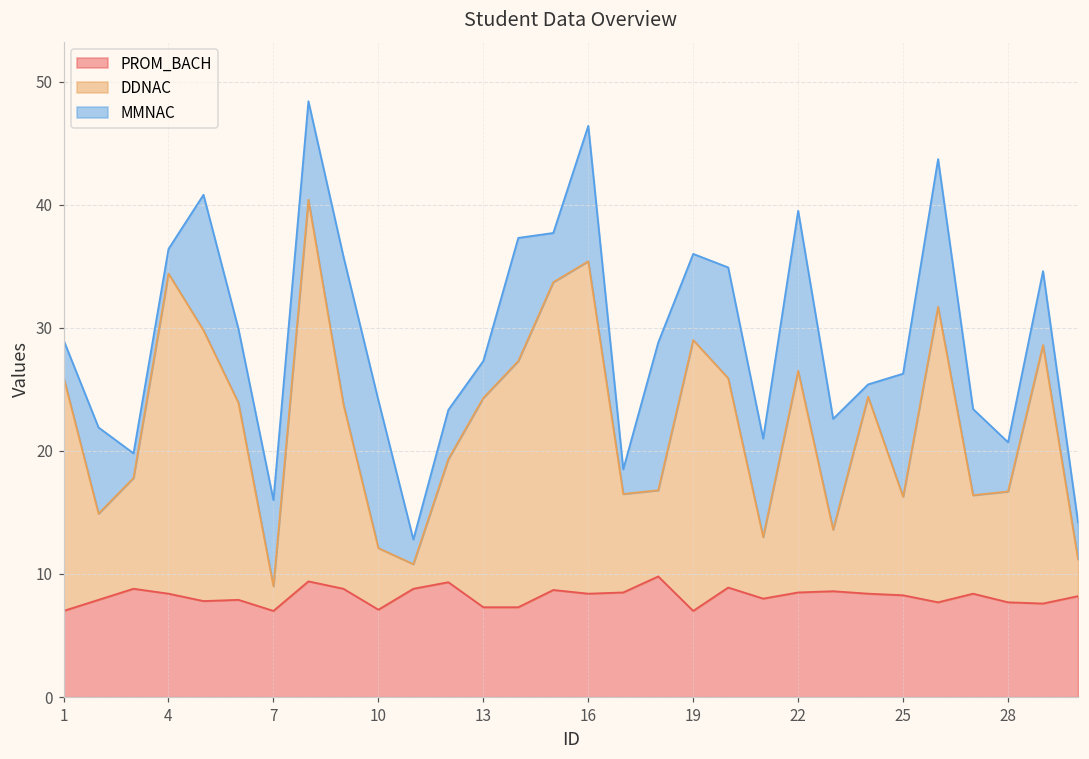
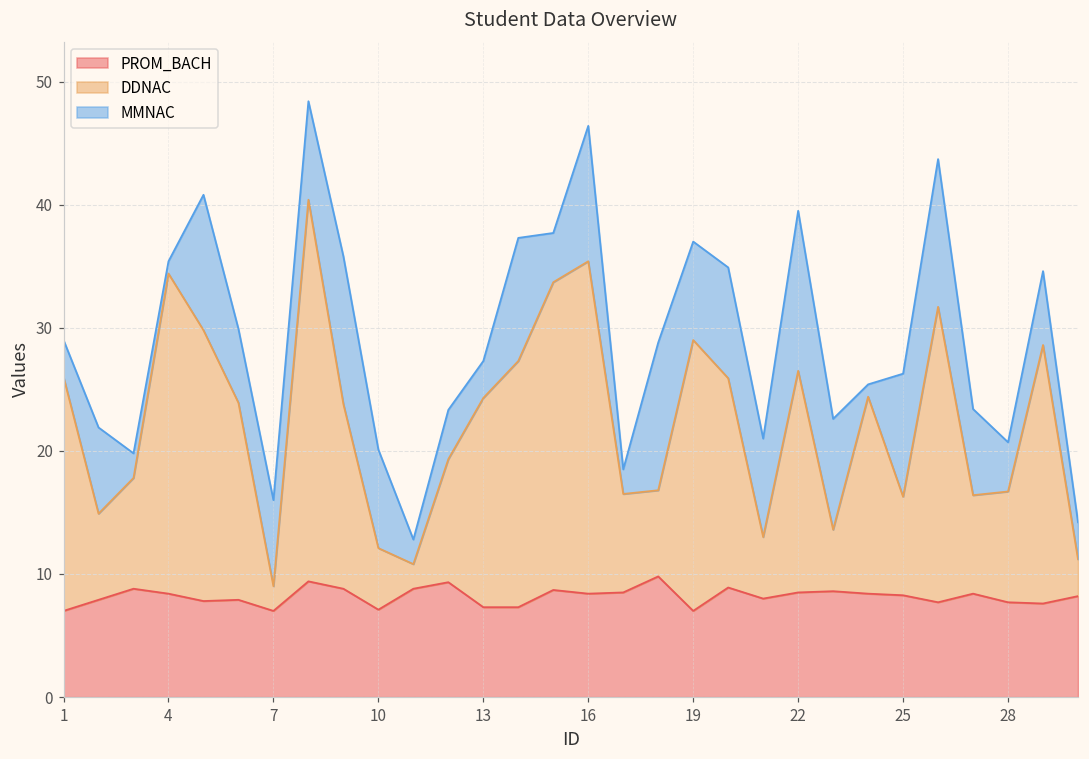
MMNAC, 4: 2 -> 1
MMNAC, 10: 12 -> 8
MMNAC, 19: 7 -> 8
